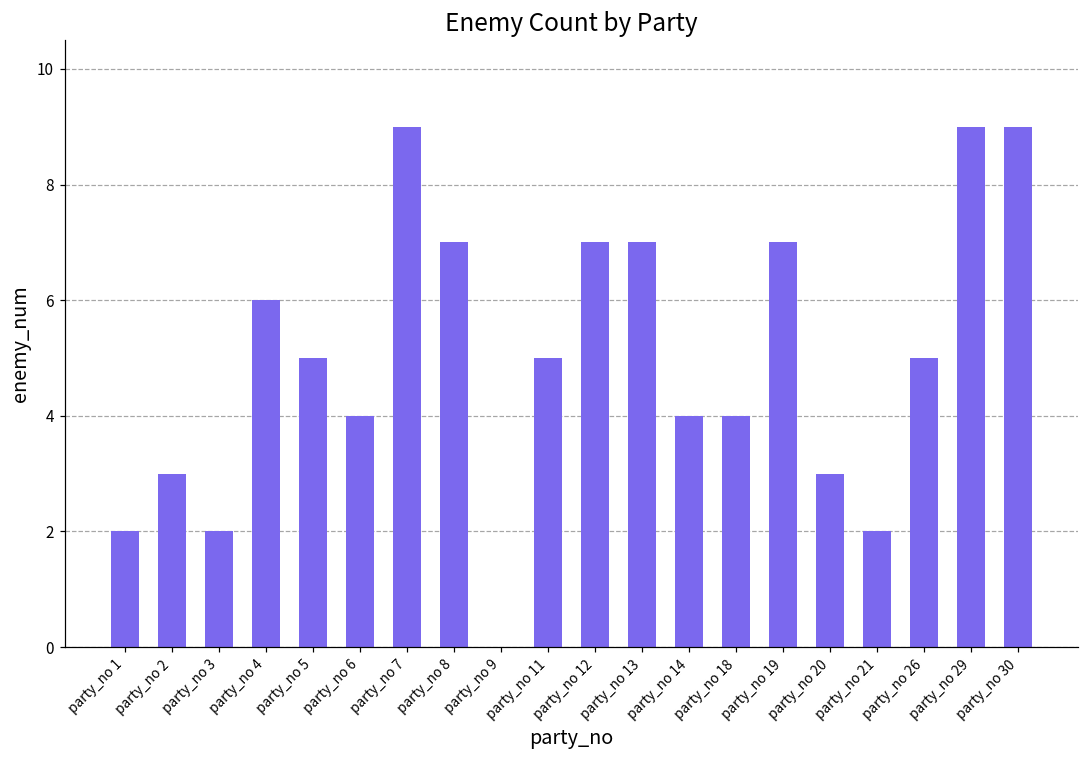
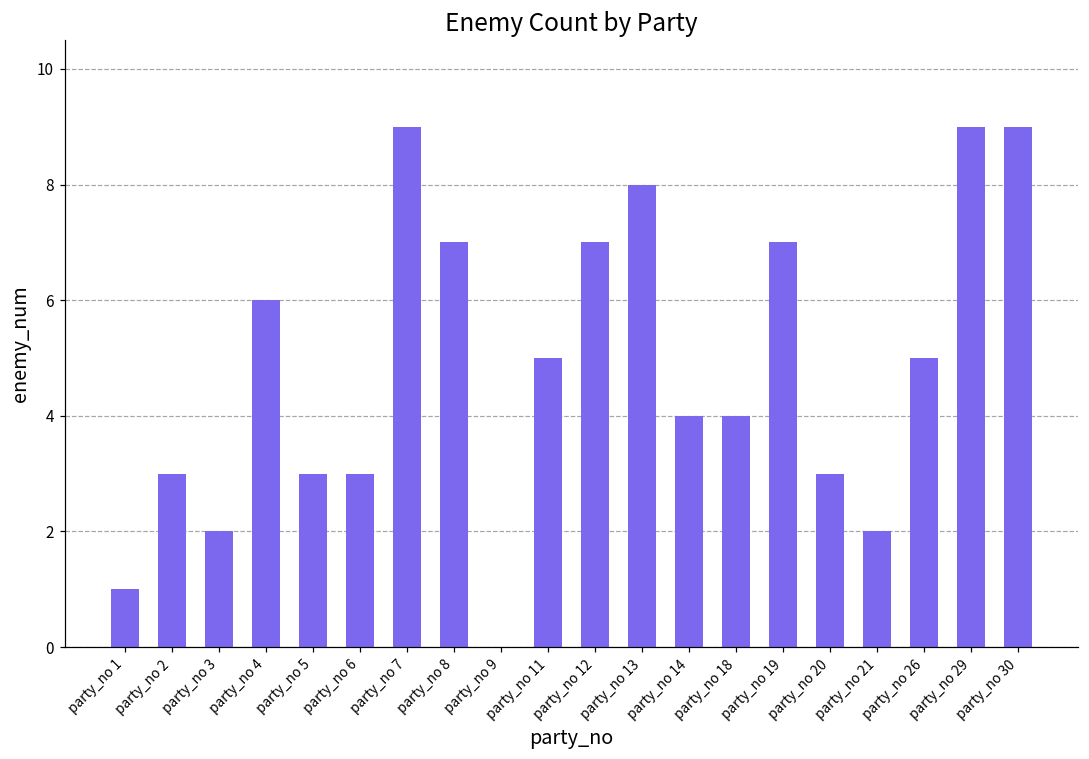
party_no 1: 2 -> 1
party_no 5: 5 -> 3
party_no 6: 4 -> 3
party_no 13: 7 -> 8
